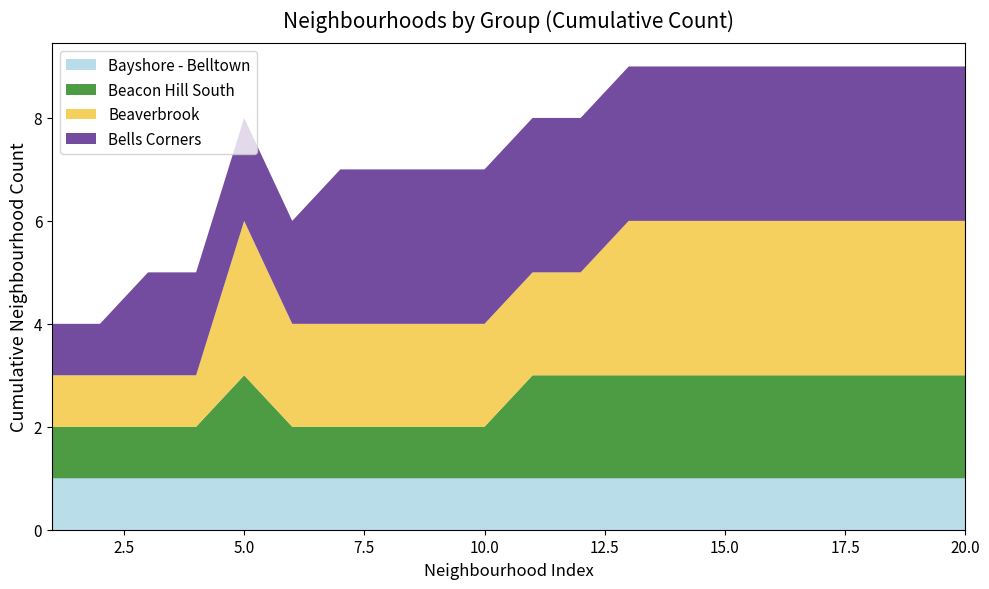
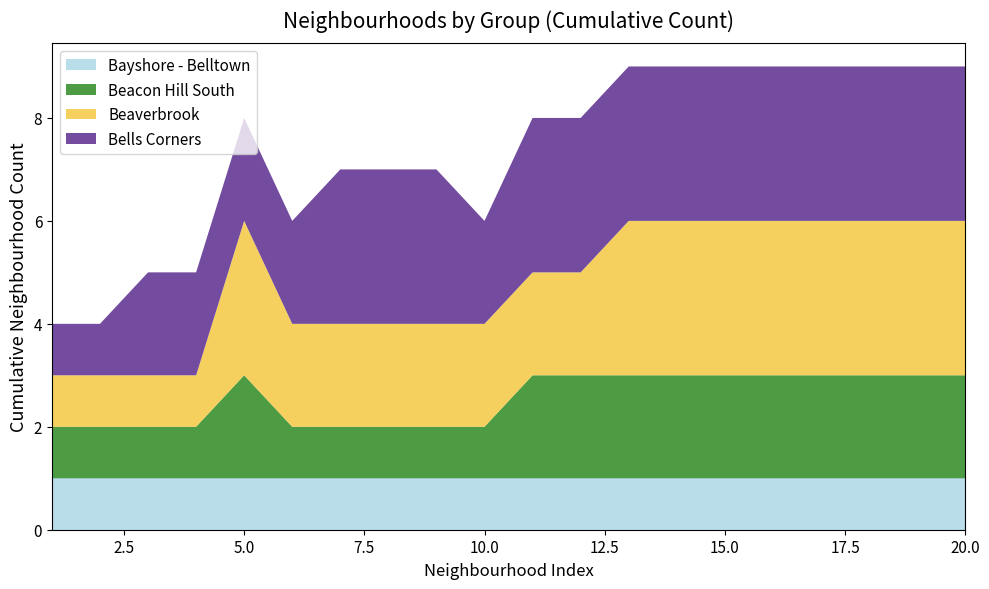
Bells Corners, 10.0: 3 -> 2
